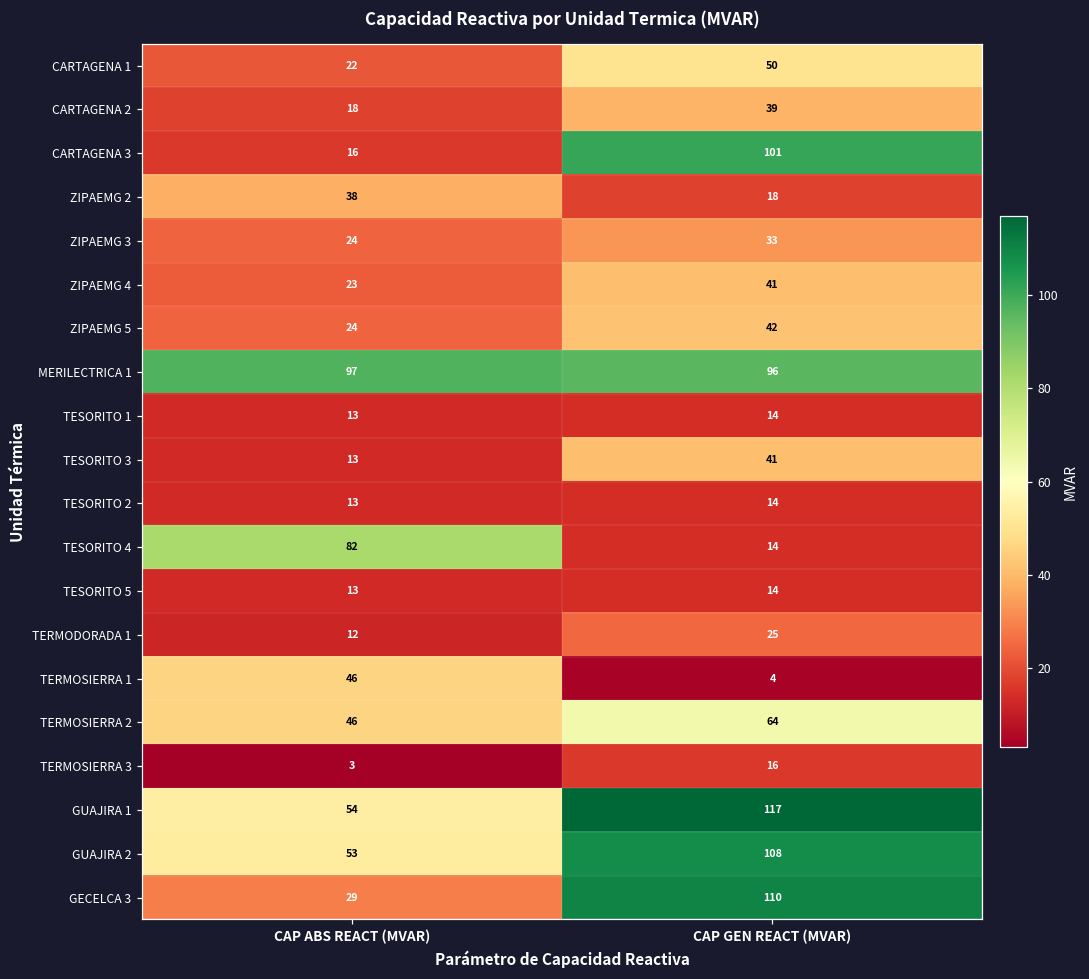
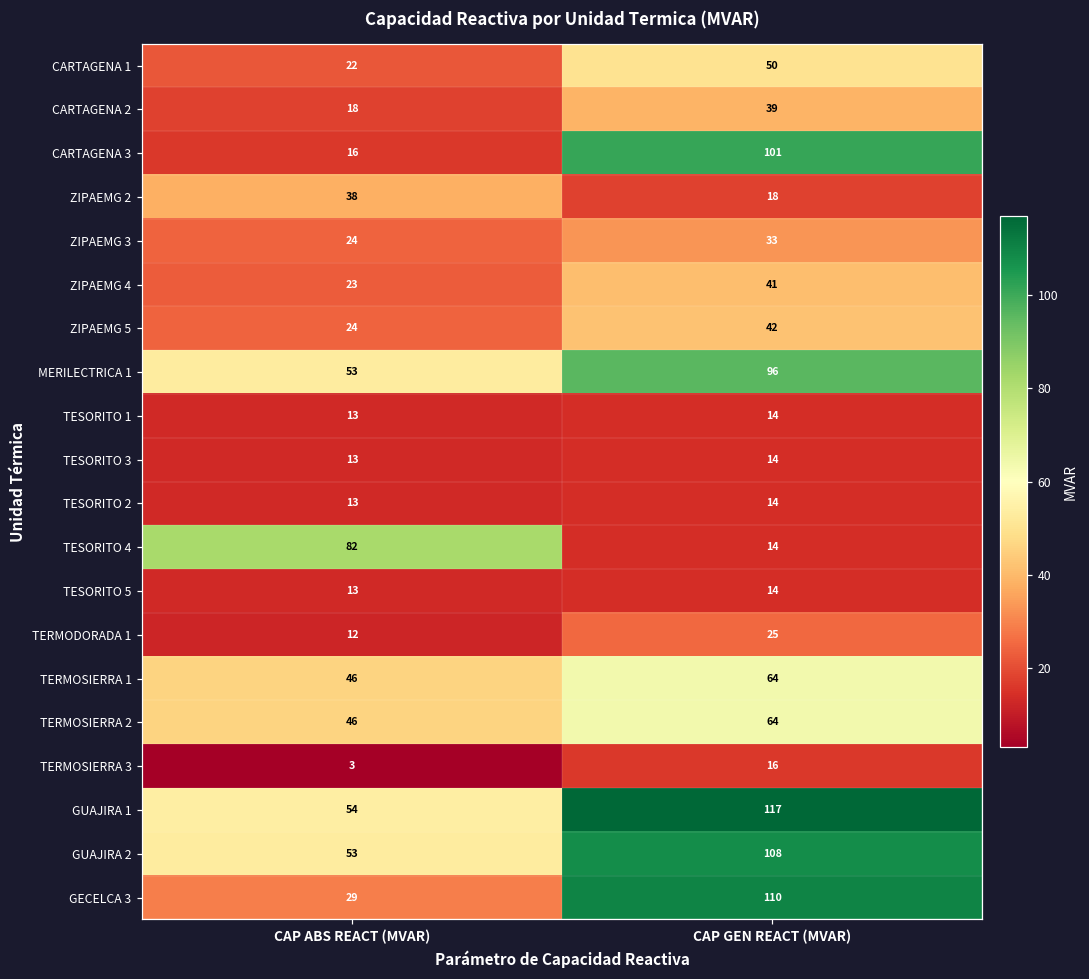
MERILECTRICA 1, CAP ABS REACT (MVAR): 97 -> 53
TESORITO 3, CAP GEN REACT (MVAR): 41 -> 14
TERMOSIERRA 1, CAP GEN REACT (MVAR): 4 -> 64
